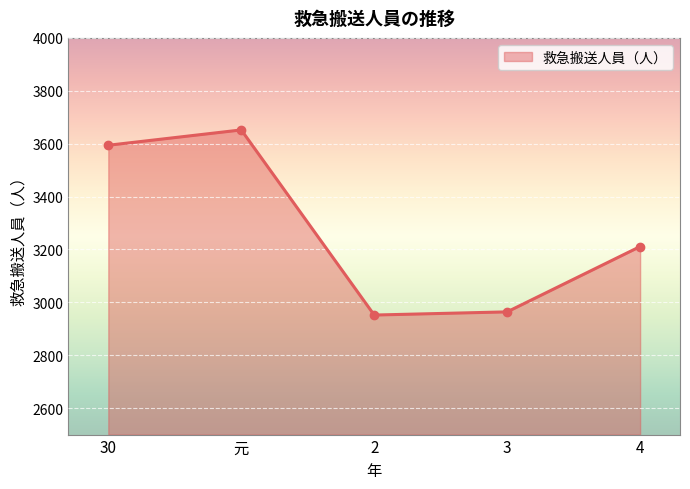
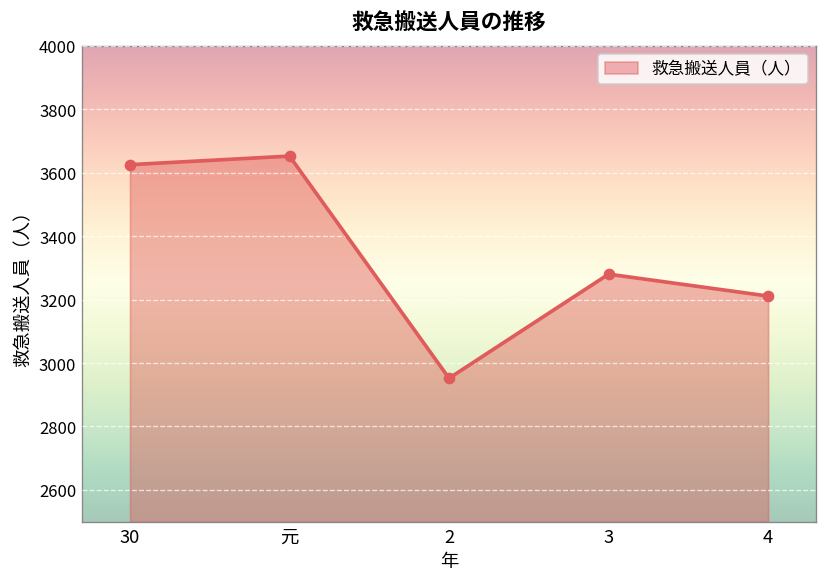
30: 3590 -> 3630
3: 2960 -> 3280
